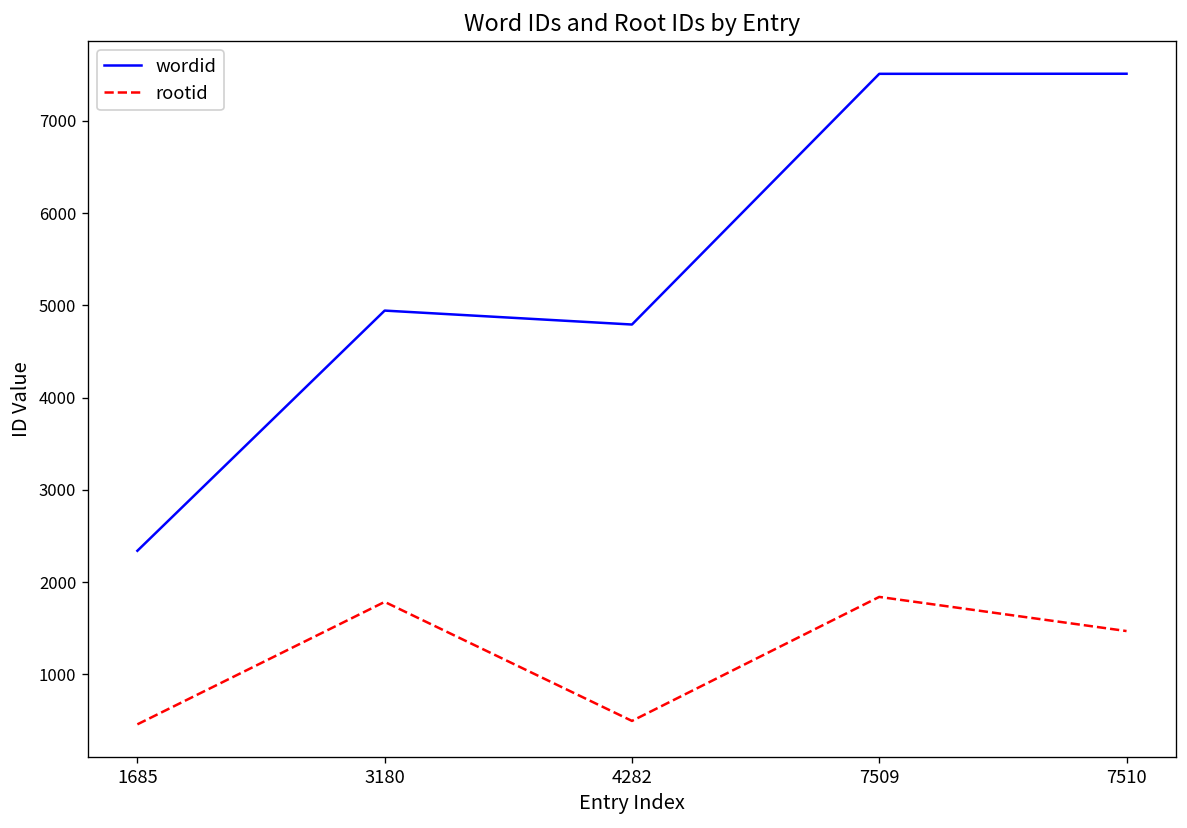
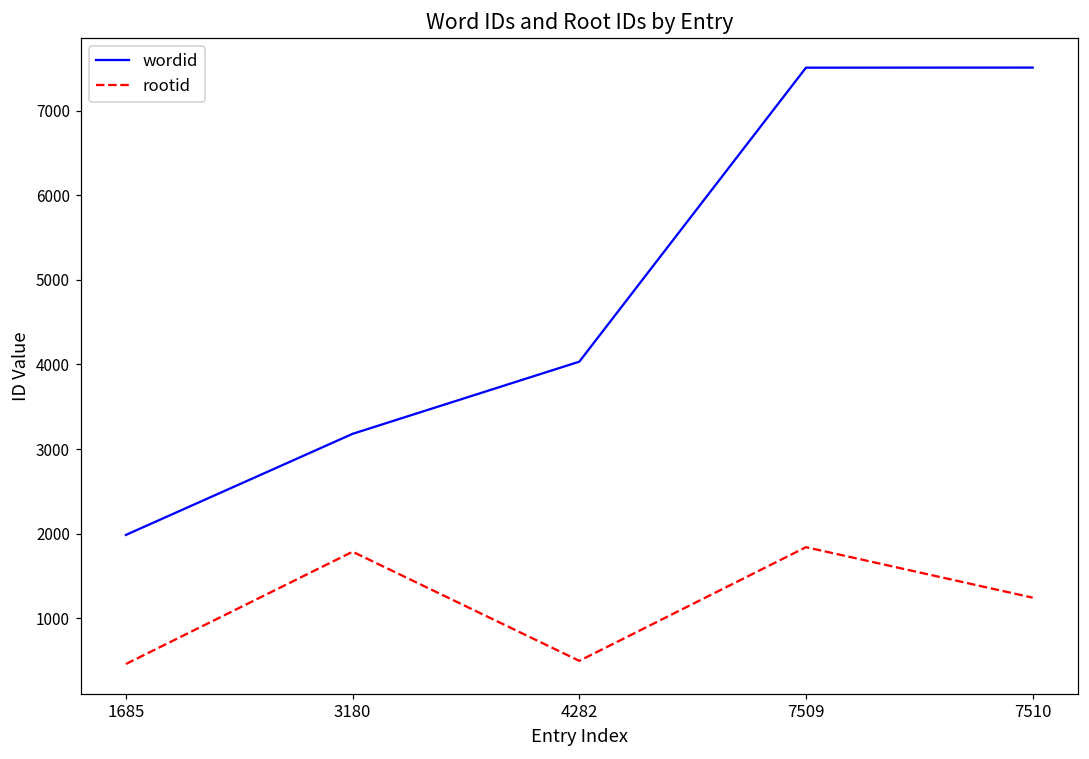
wordid, 1685: 2300 -> 2000
wordid, 3180: 4900 -> 3200
wordid, 4282: 4800 -> 4000
rootid, 7510: 1500 -> 1200
